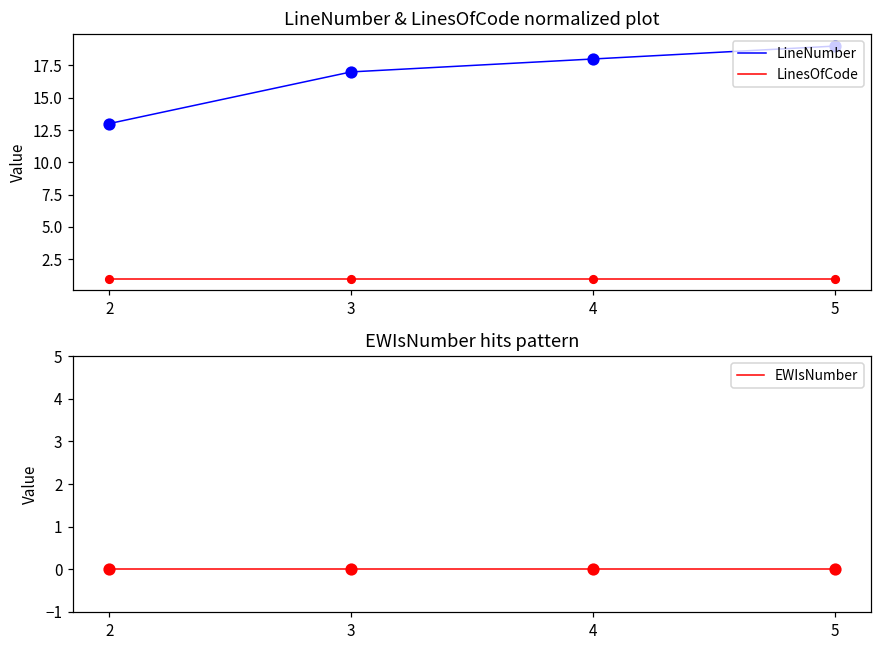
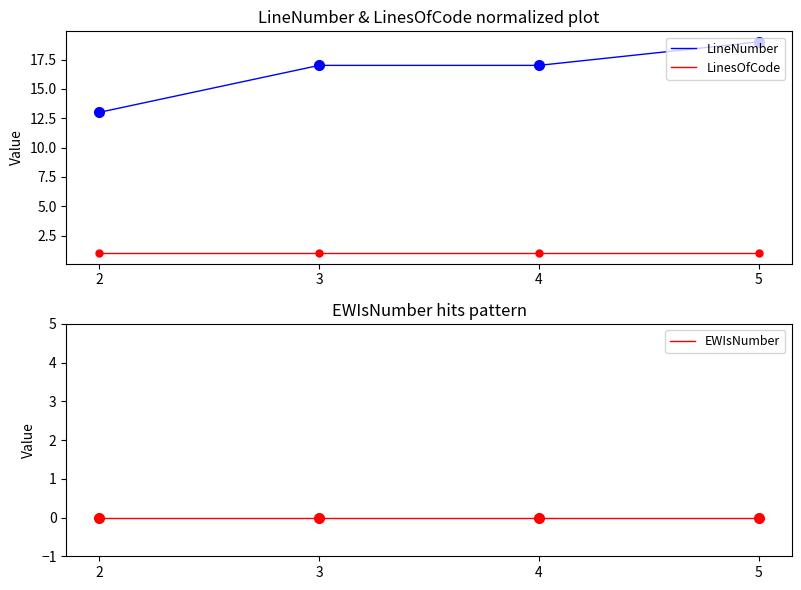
LineNumber & LinesOfCode normalized plot, LineNumber, 4: 18 -> 17
